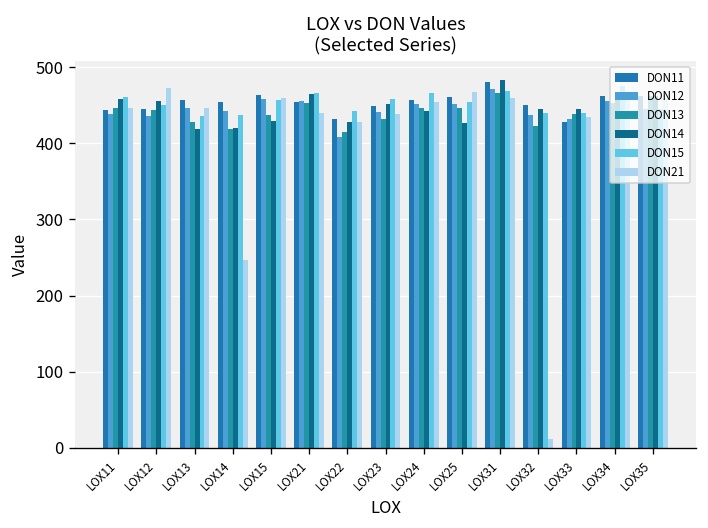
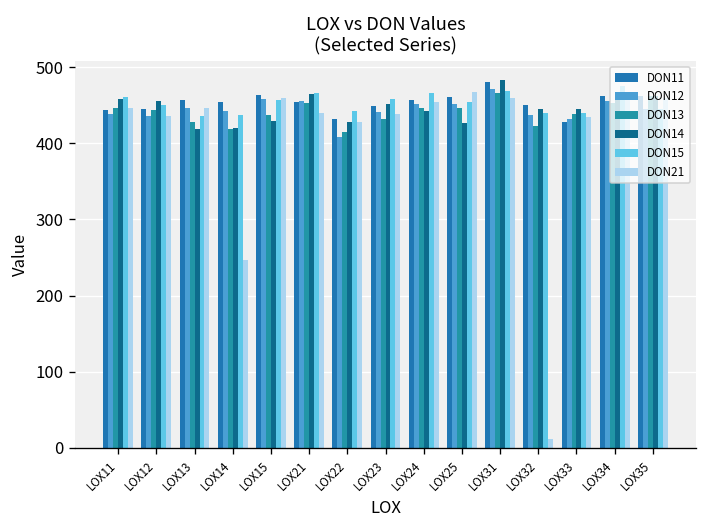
DON21, LOX12: 470 -> 440
